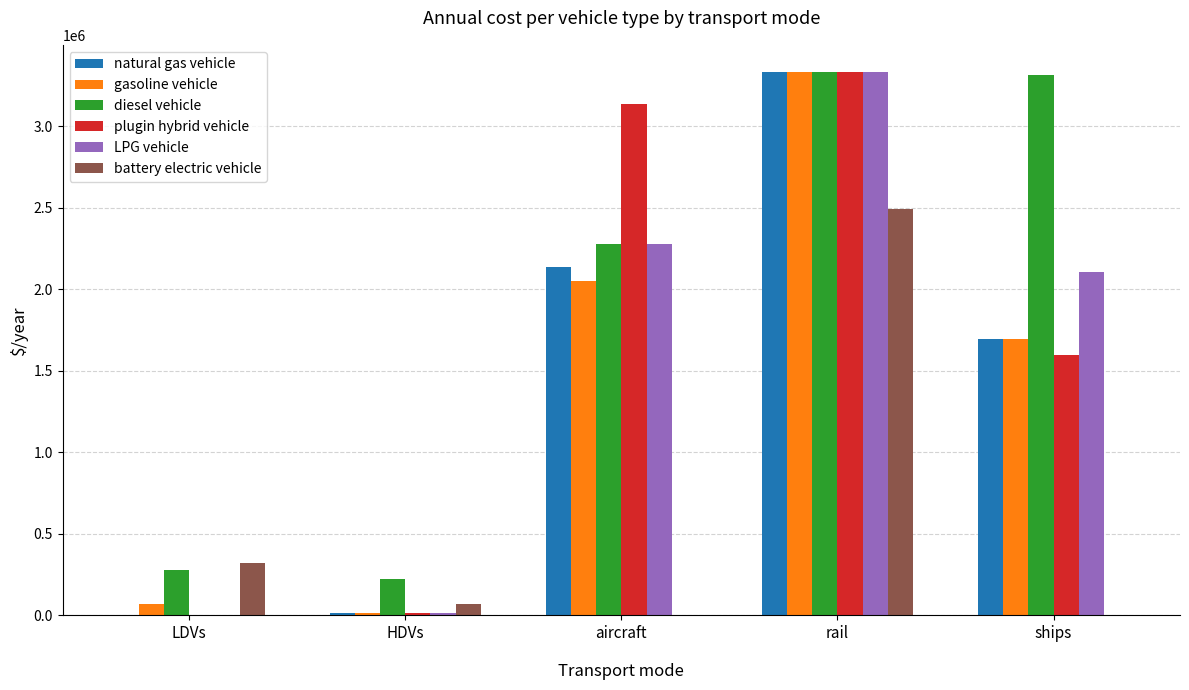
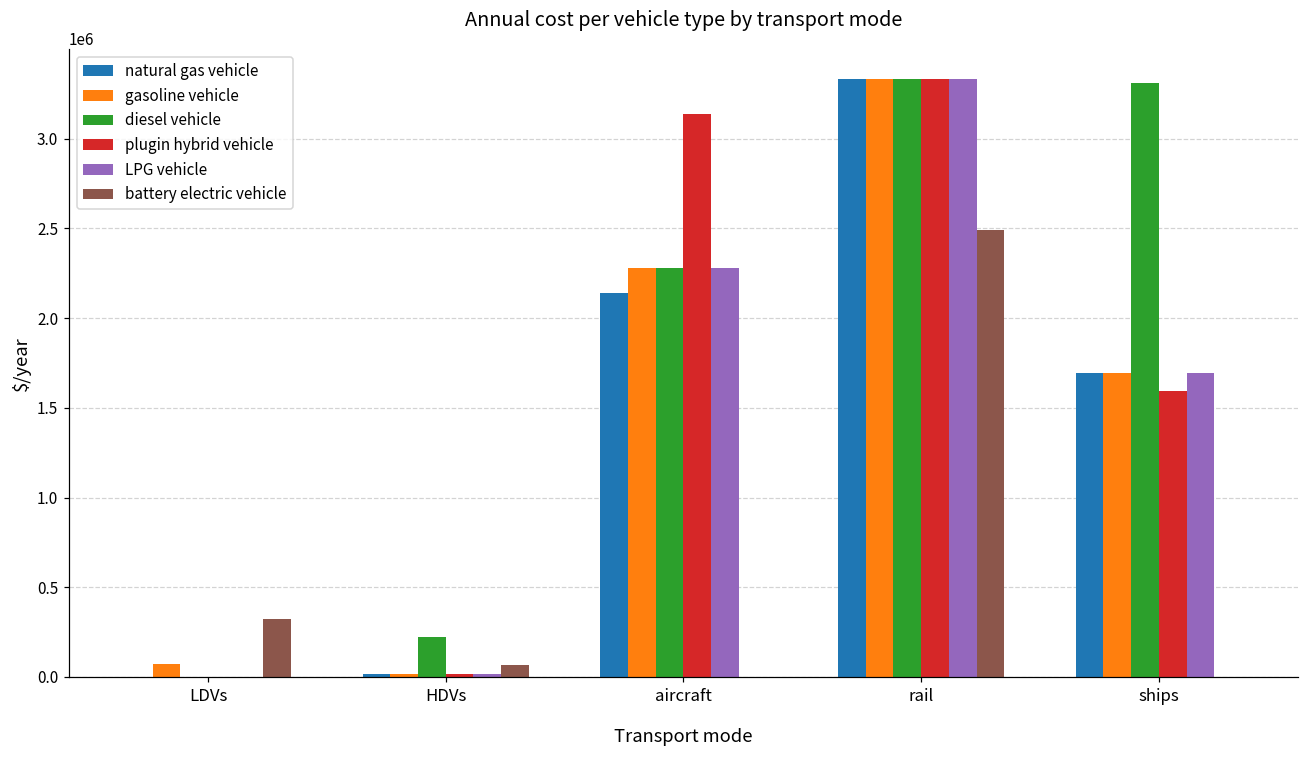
diesel vehicle, LDVs: 280000 -> 0
gasoline vehicle, aircraft: 2050000 -> 2280000
LPG vehicle, ships: 2110000 -> 1700000
